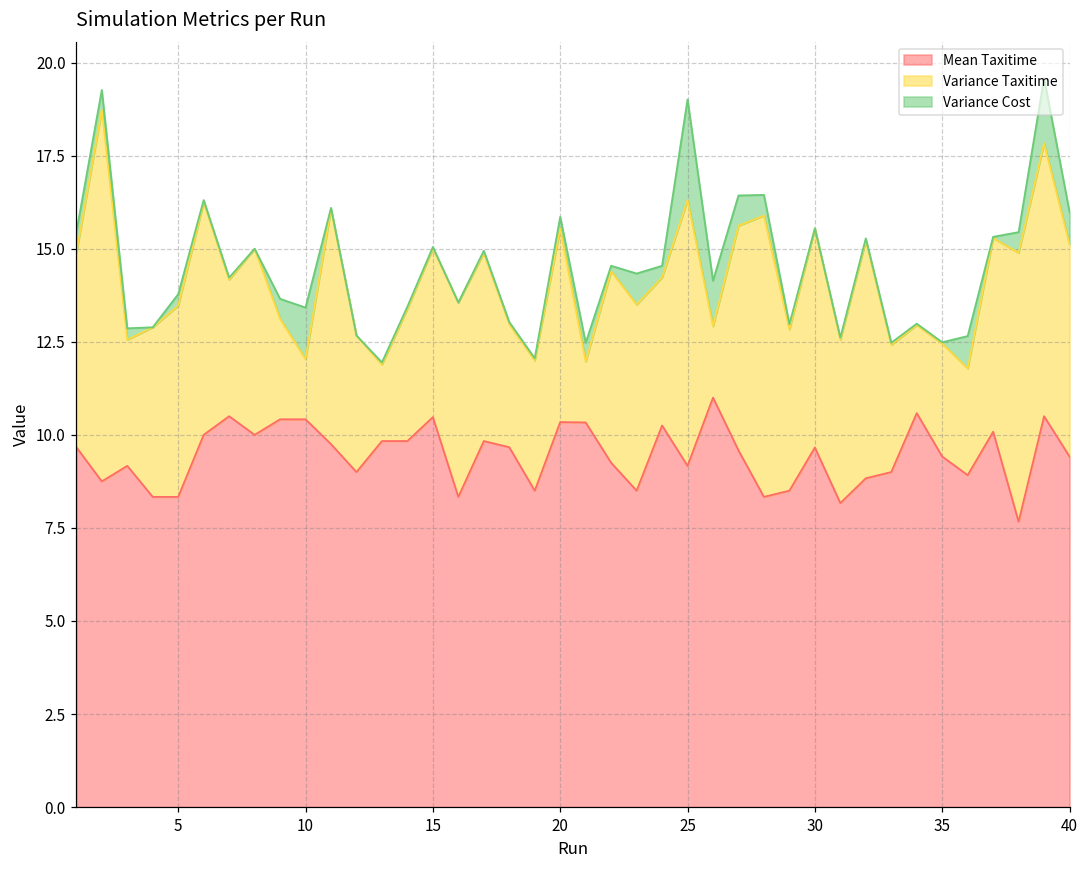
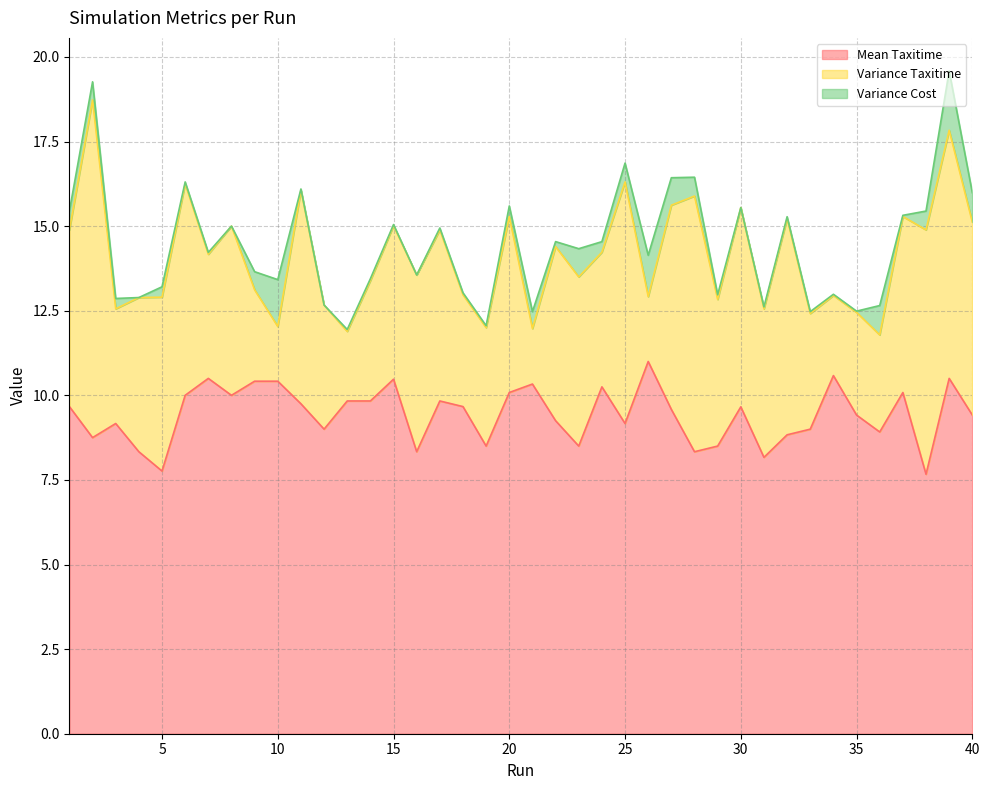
Mean Taxitime, 5: 8.3 -> 7.8
Mean Taxitime, 20: 10.3 -> 10.1
Variance Cost, 25: 2.7 -> 0.6
